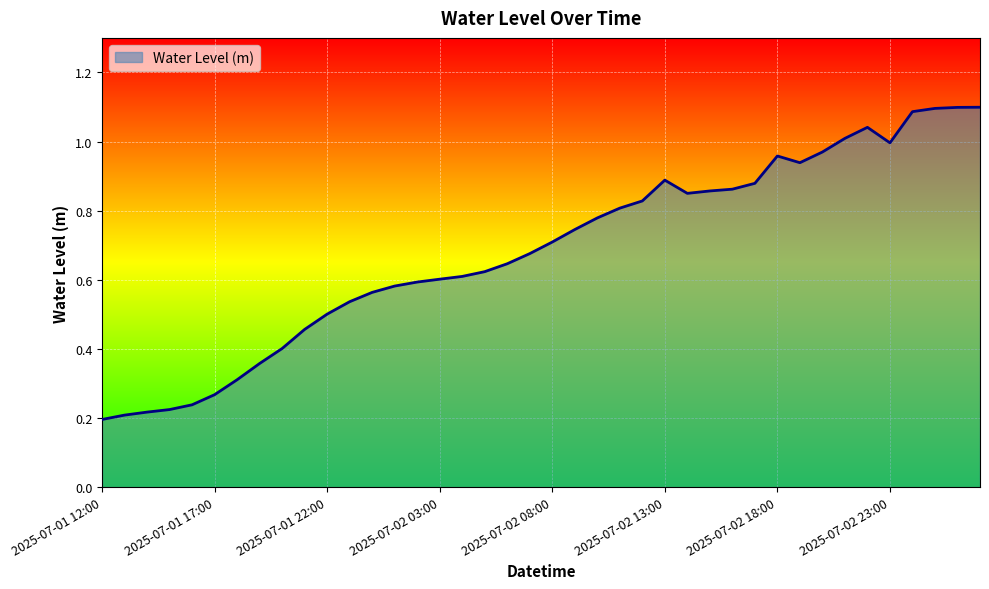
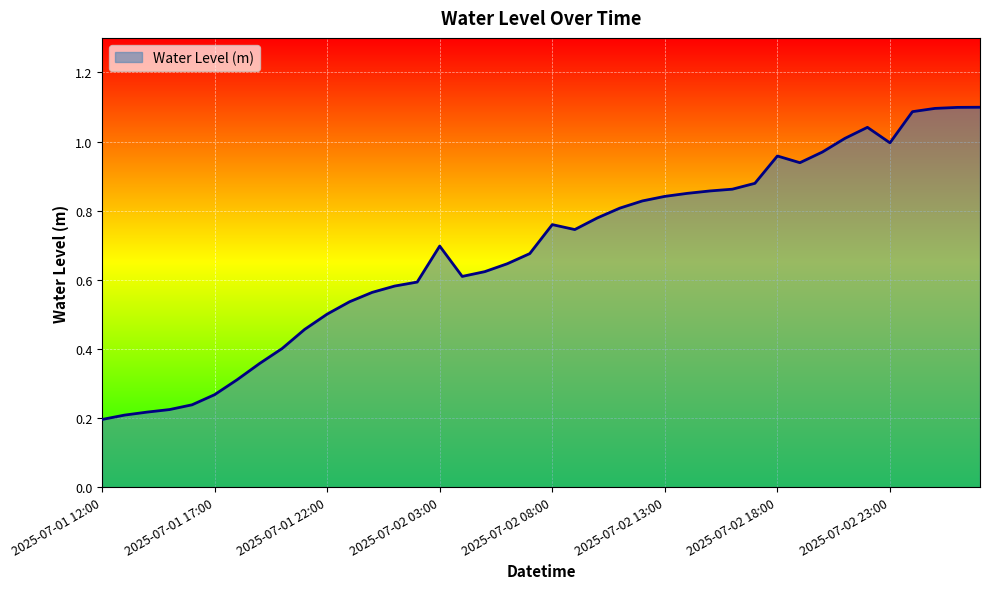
2025-07-02 03:00: 0.60 -> 0.70
2025-07-02 08:00: 0.71 -> 0.76
2025-07-02 13:00: 0.89 -> 0.84
